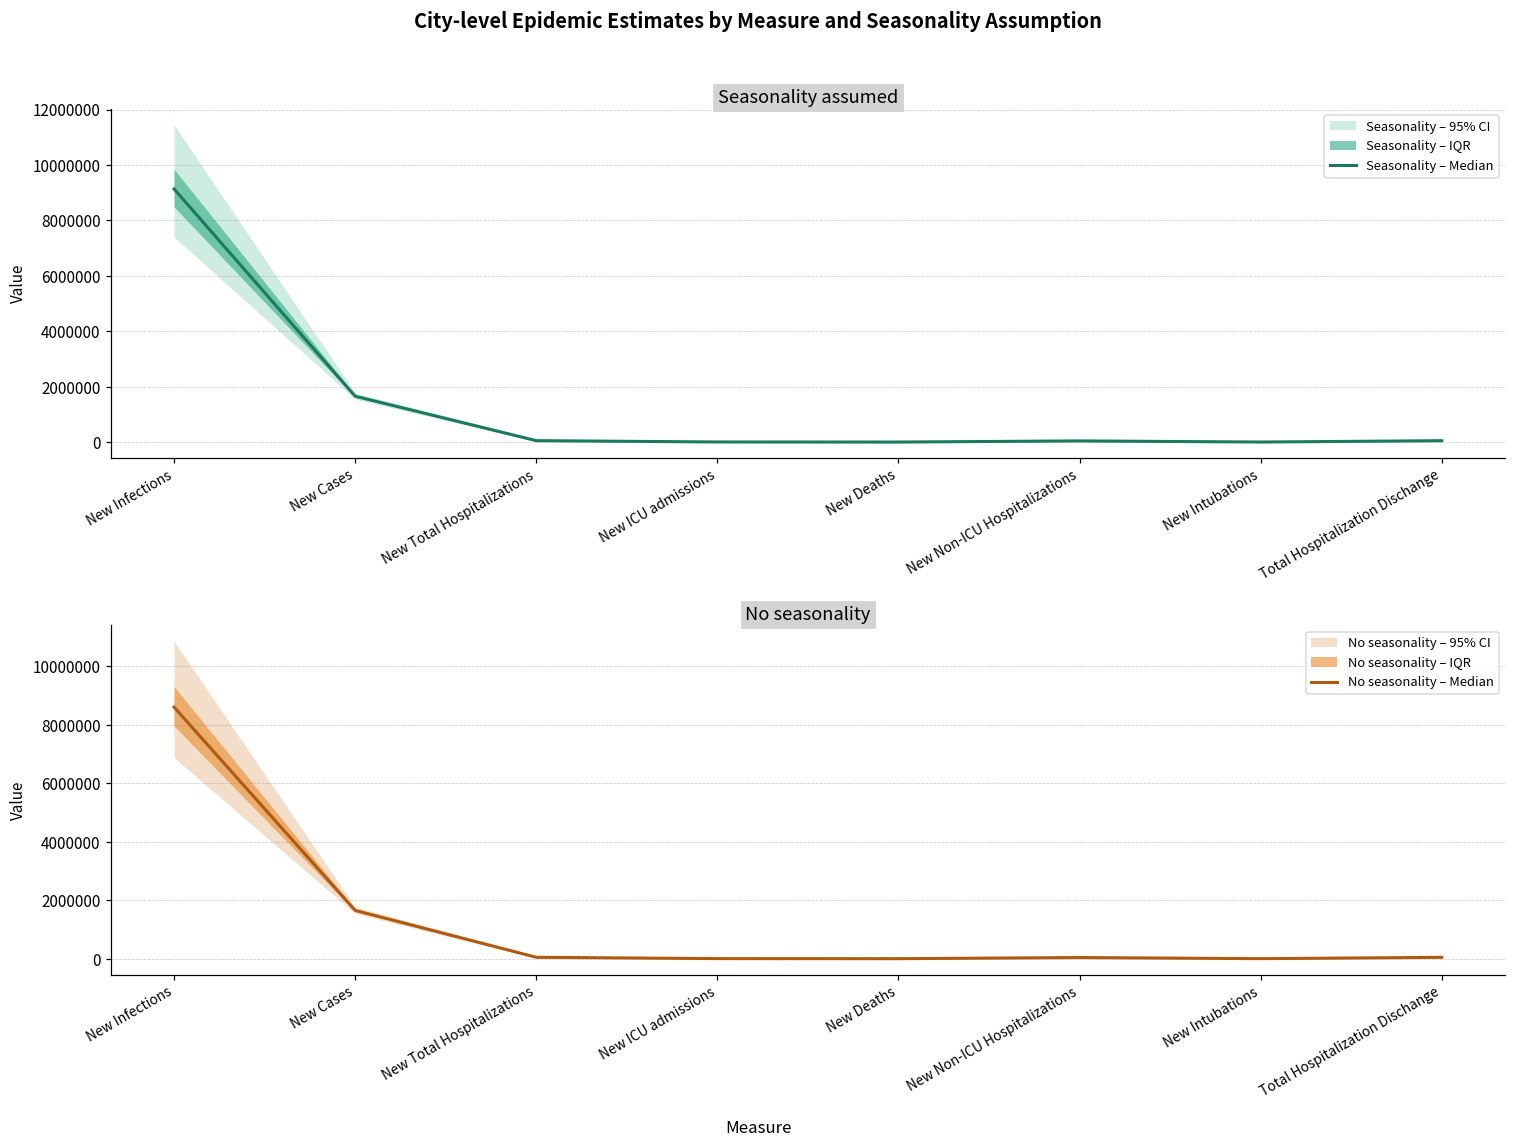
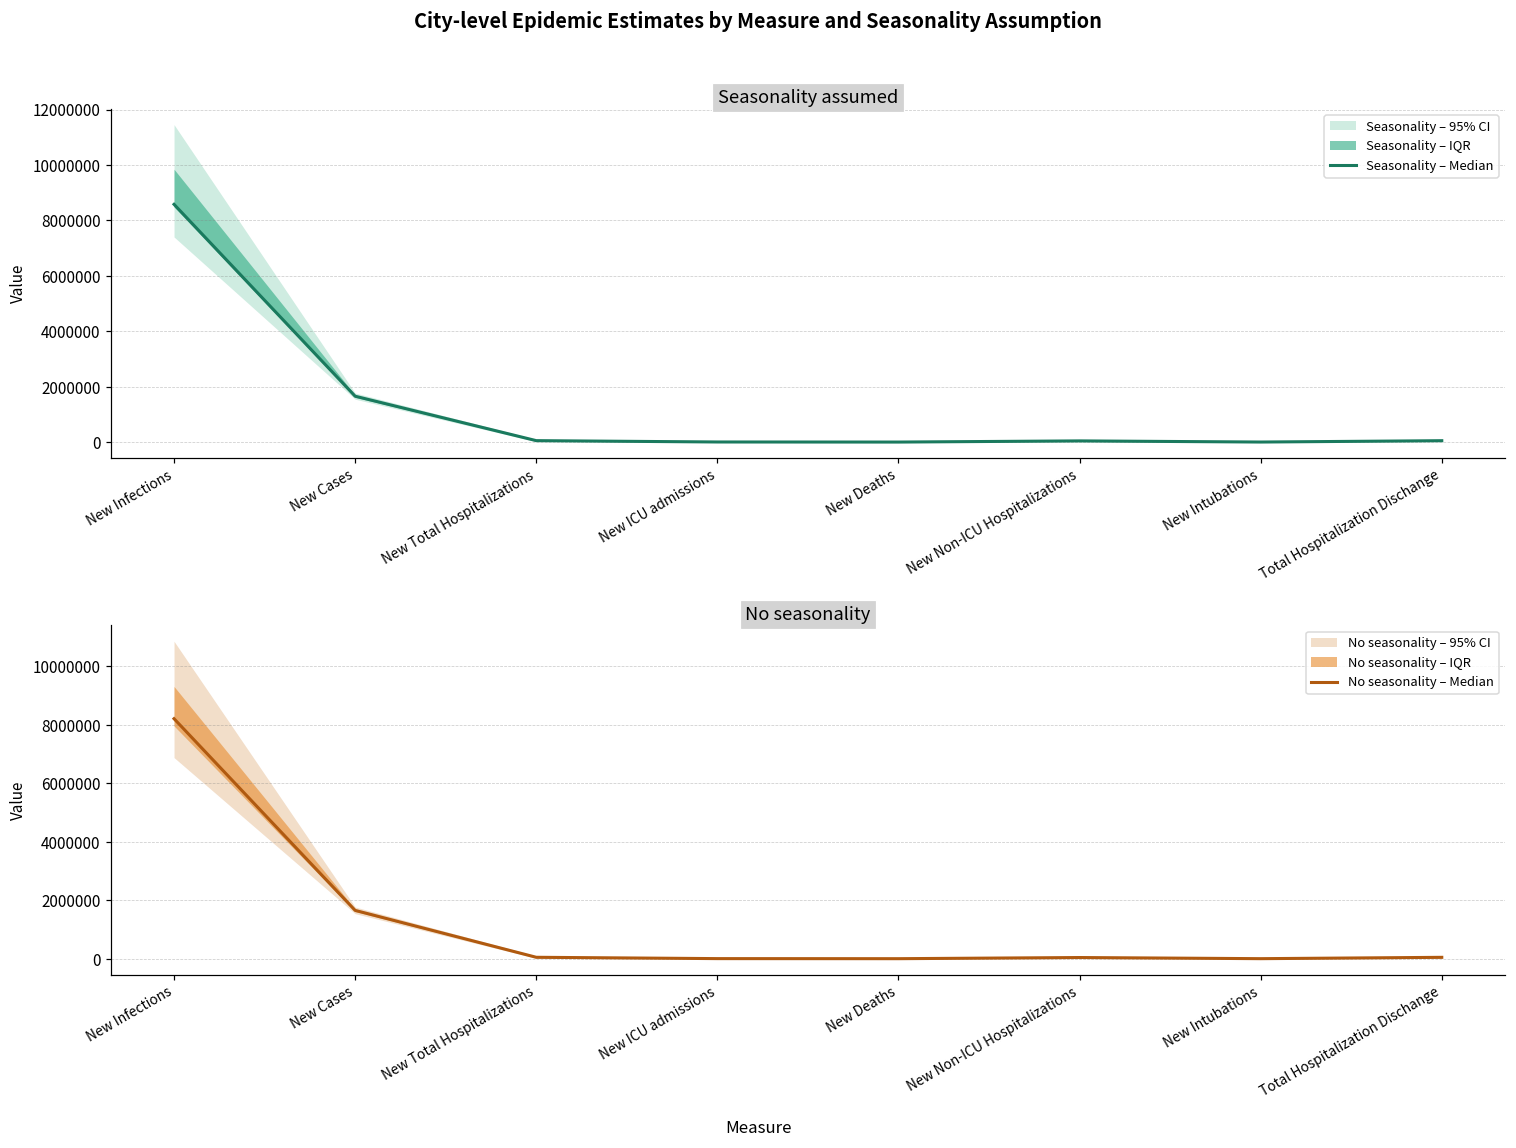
Seasonality assumed, Seasonality – Median, New Infections: 9100000 -> 8600000
No seasonality, No seasonality – Median, New Infections: 8600000 -> 8200000
